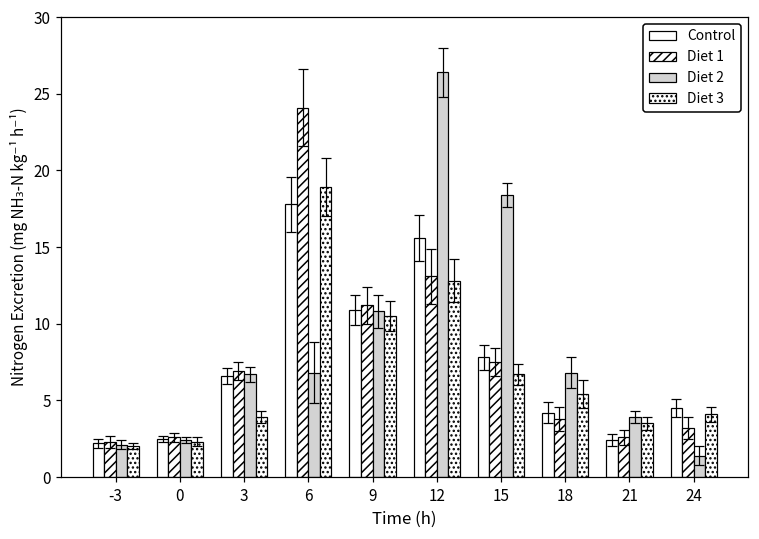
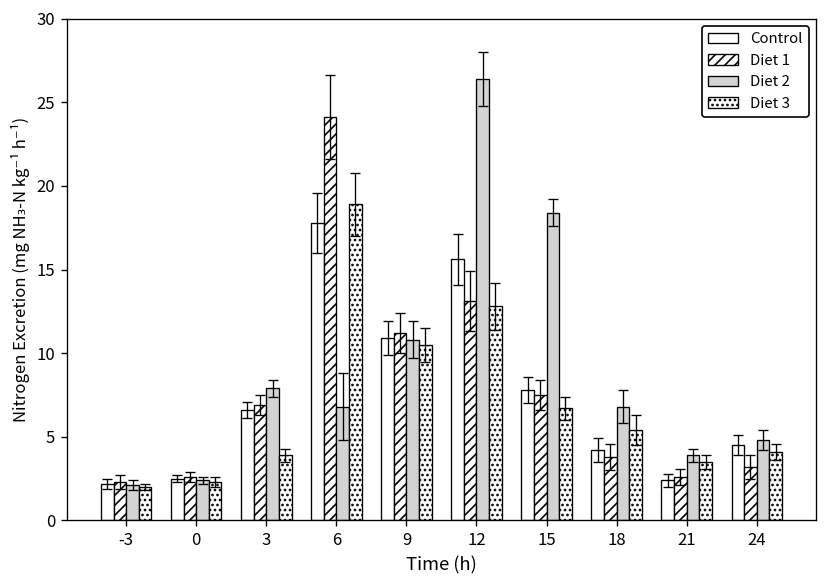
Diet 2, 3: 6.7 -> 7.9
Diet 2, 24: 1.4 -> 4.8
